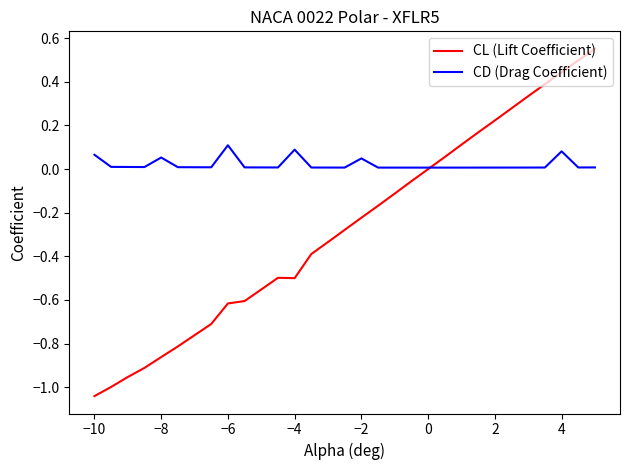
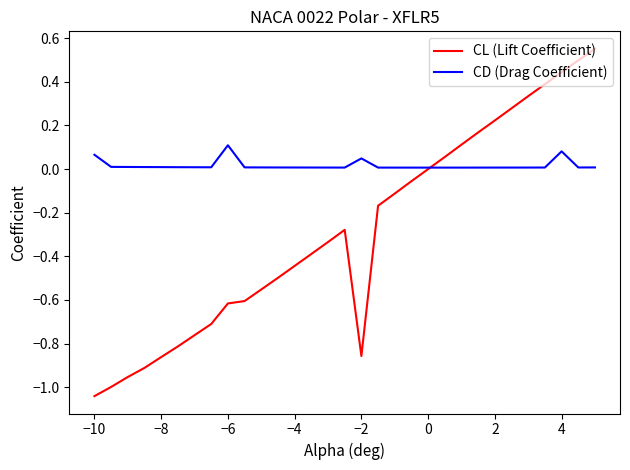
CD (Drag Coefficient), −8: 0.05 -> 0.01
CL (Lift Coefficient), −4: -0.50 -> -0.44
CD (Drag Coefficient), −4: 0.09 -> 0.01
CL (Lift Coefficient), −2: -0.22 -> -0.86
